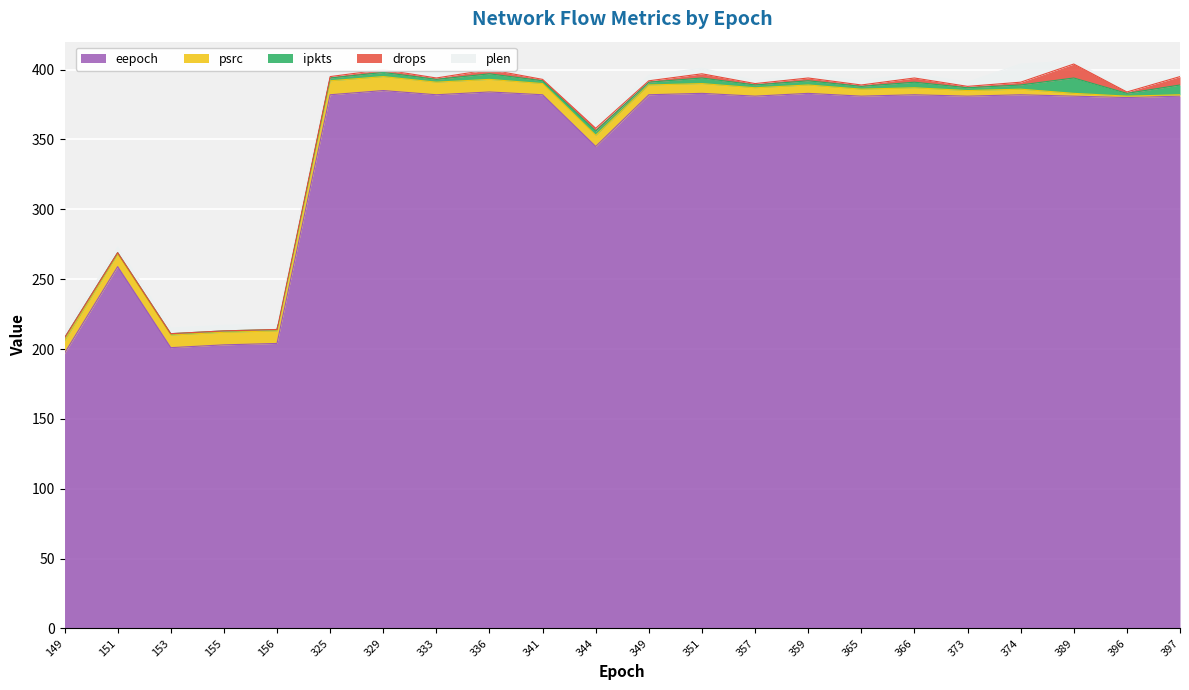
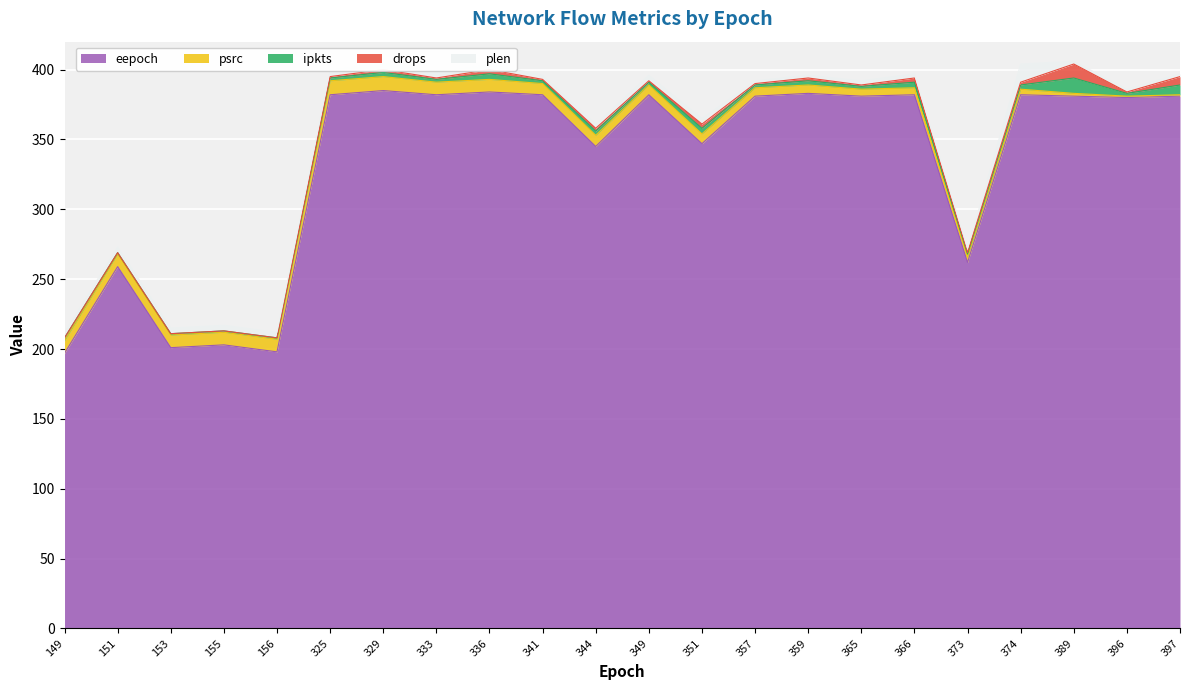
eepoch, 156: 204 -> 198
eepoch, 351: 383 -> 347
eepoch, 373: 381 -> 262
